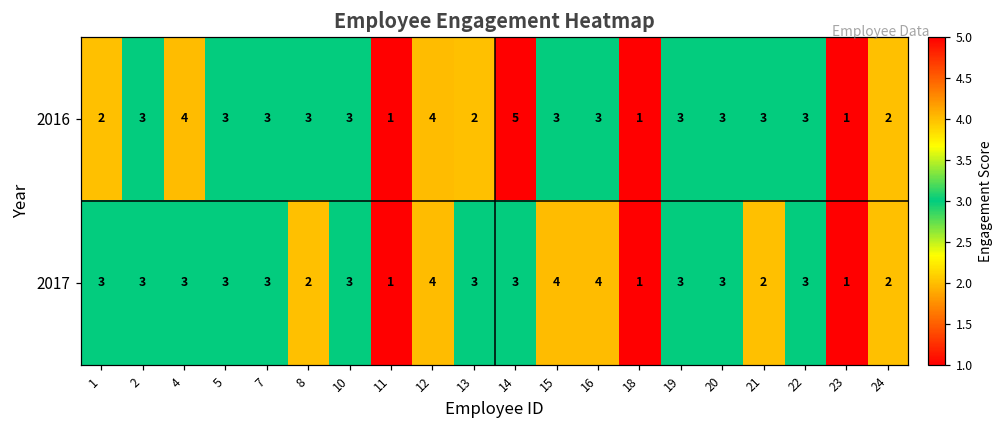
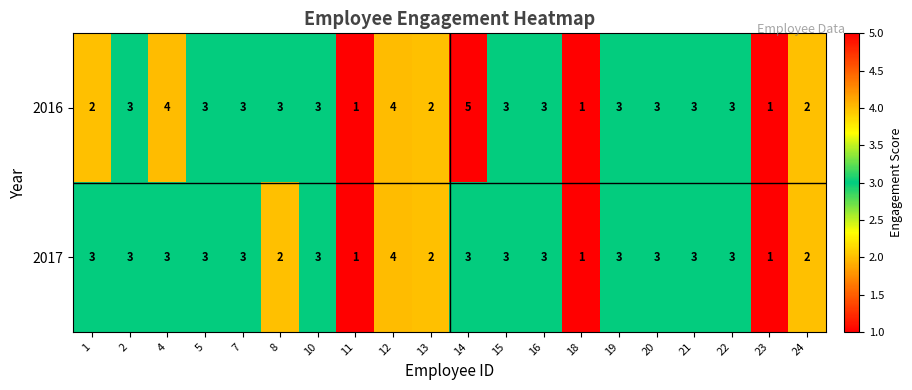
2017, 13: 3 -> 2
2017, 15: 4 -> 3
2017, 16: 4 -> 3
2017, 21: 2 -> 3
